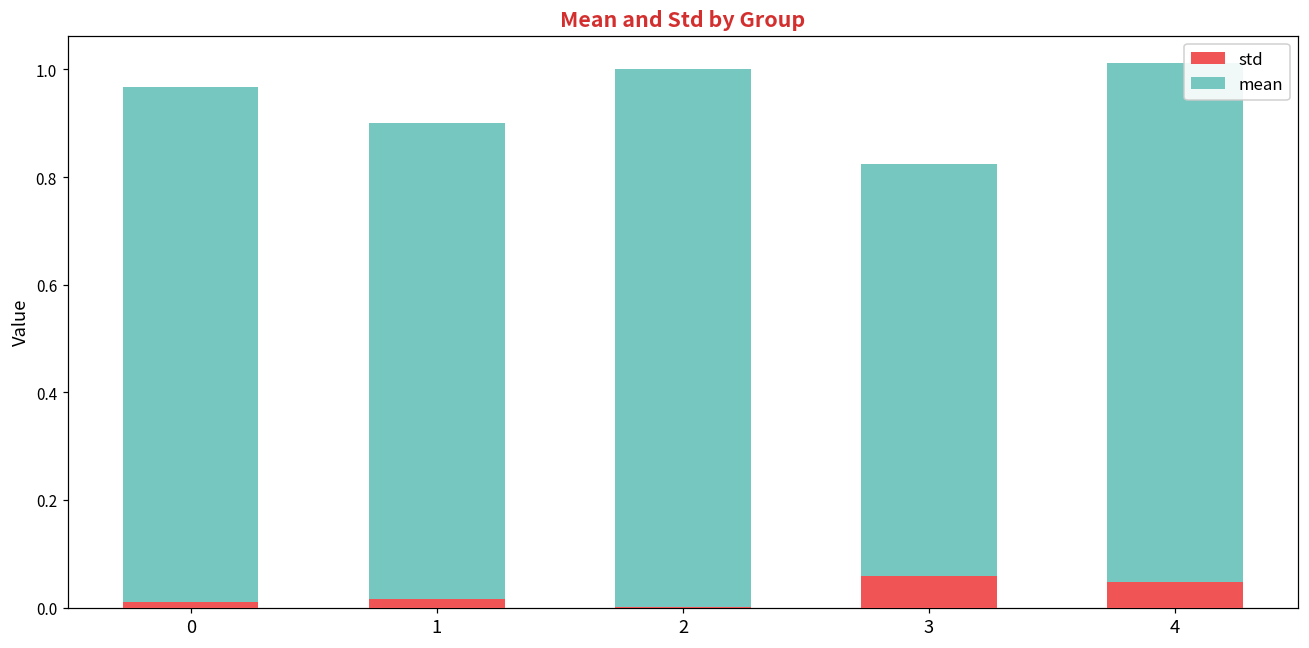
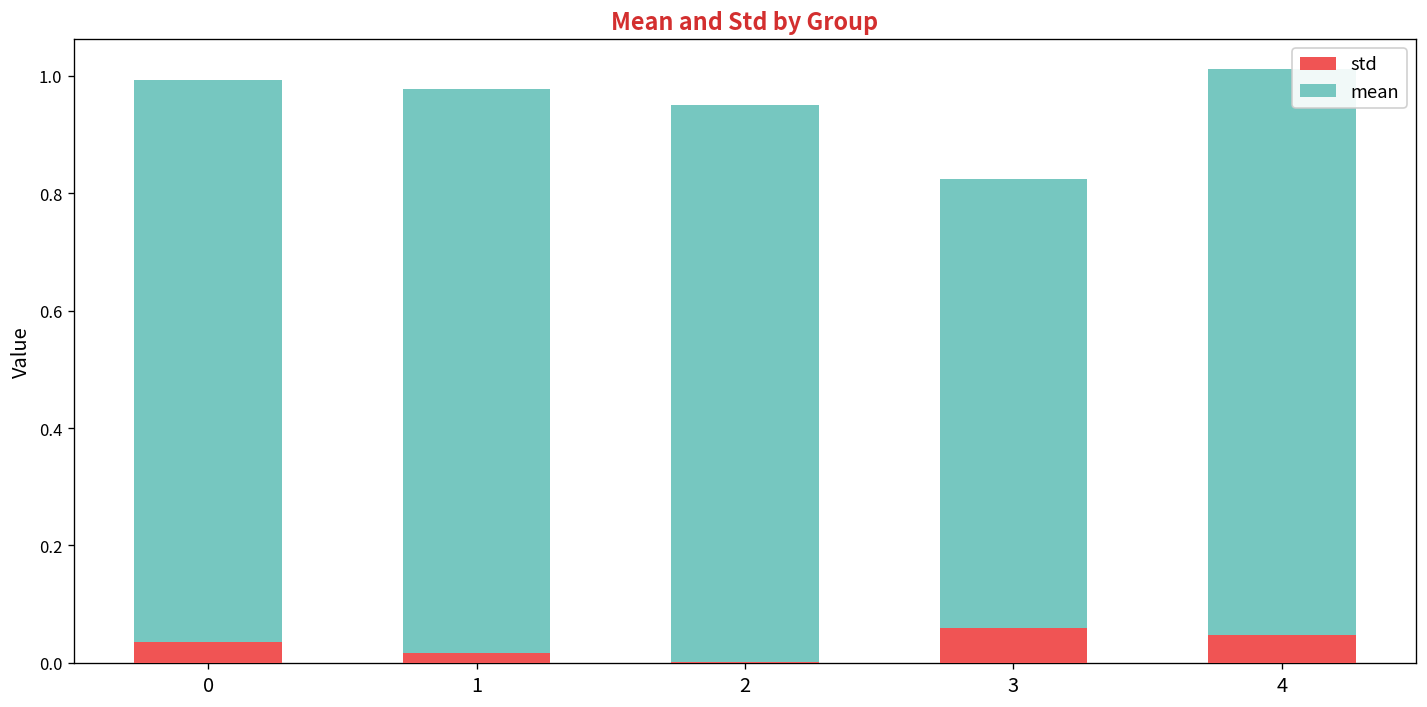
std, 0: 0.01 -> 0.04
mean, 1: 0.88 -> 0.96
mean, 2: 1.00 -> 0.95
